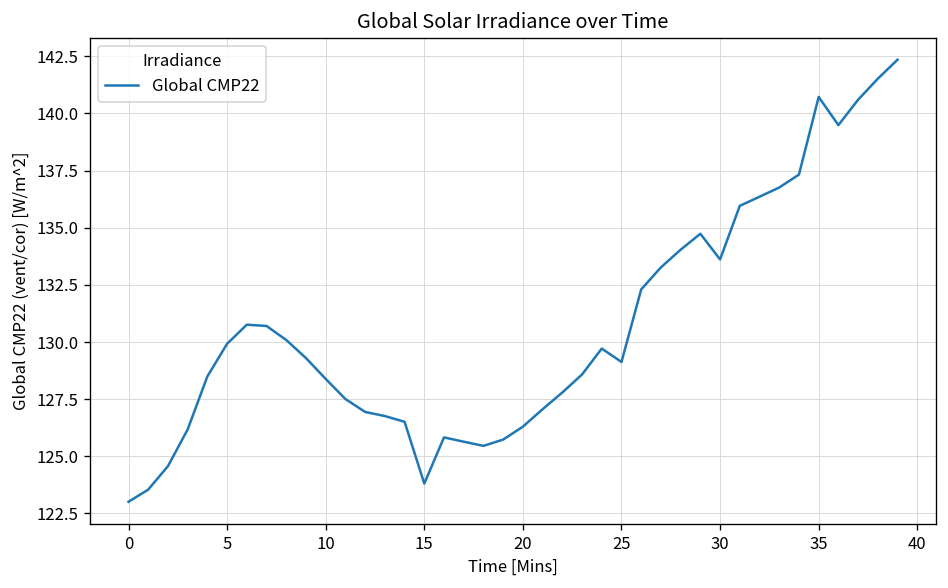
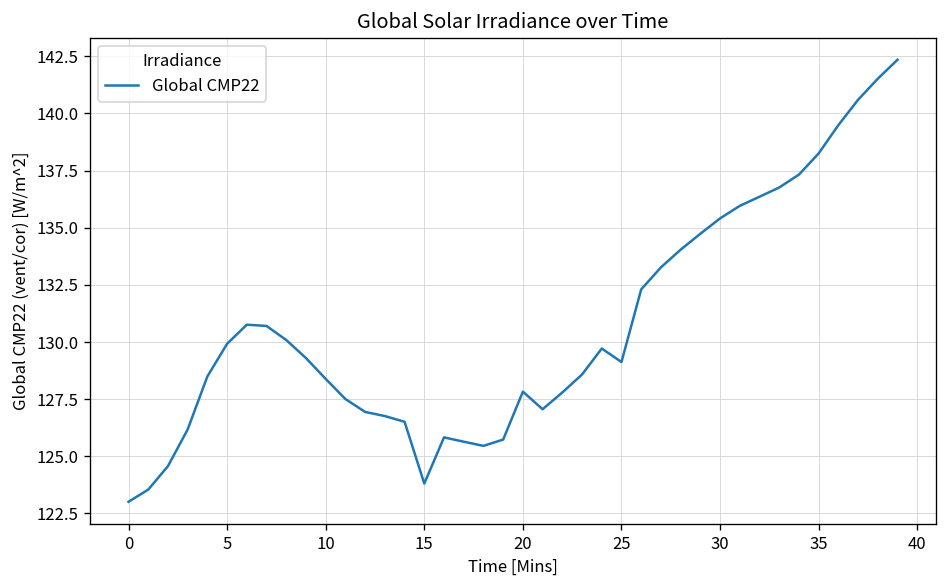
20: 126.3 -> 127.8
30: 133.6 -> 135.4
35: 140.7 -> 138.3
